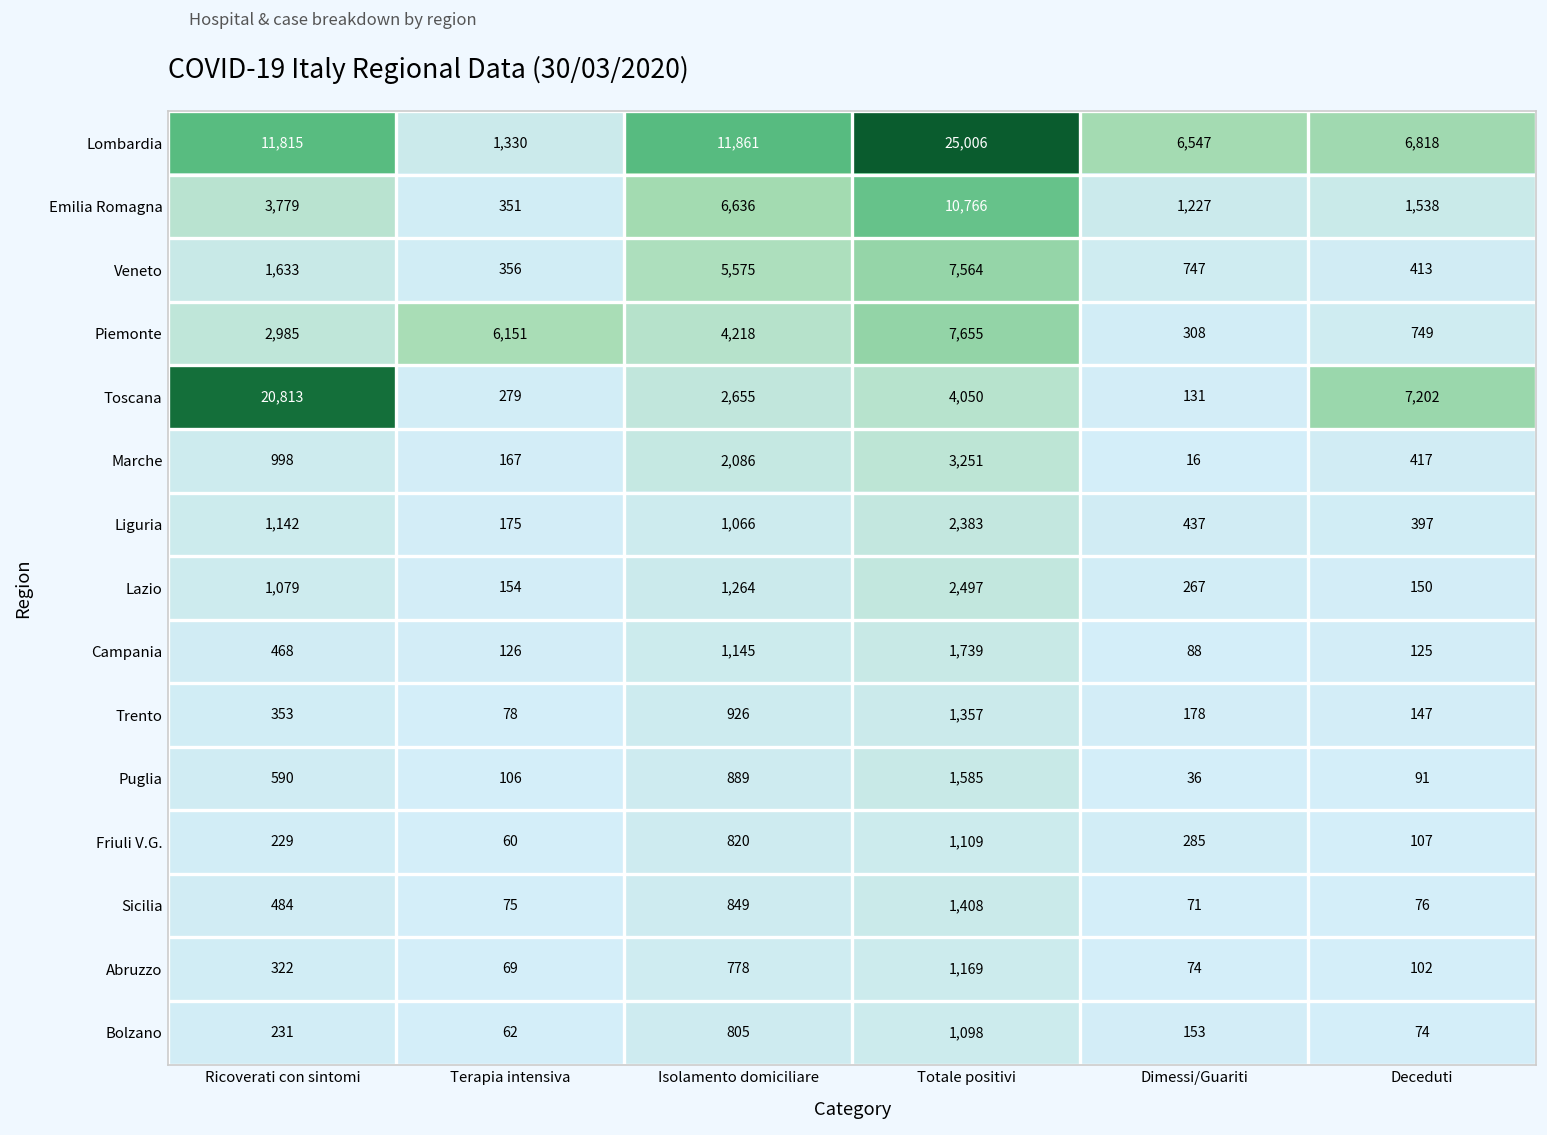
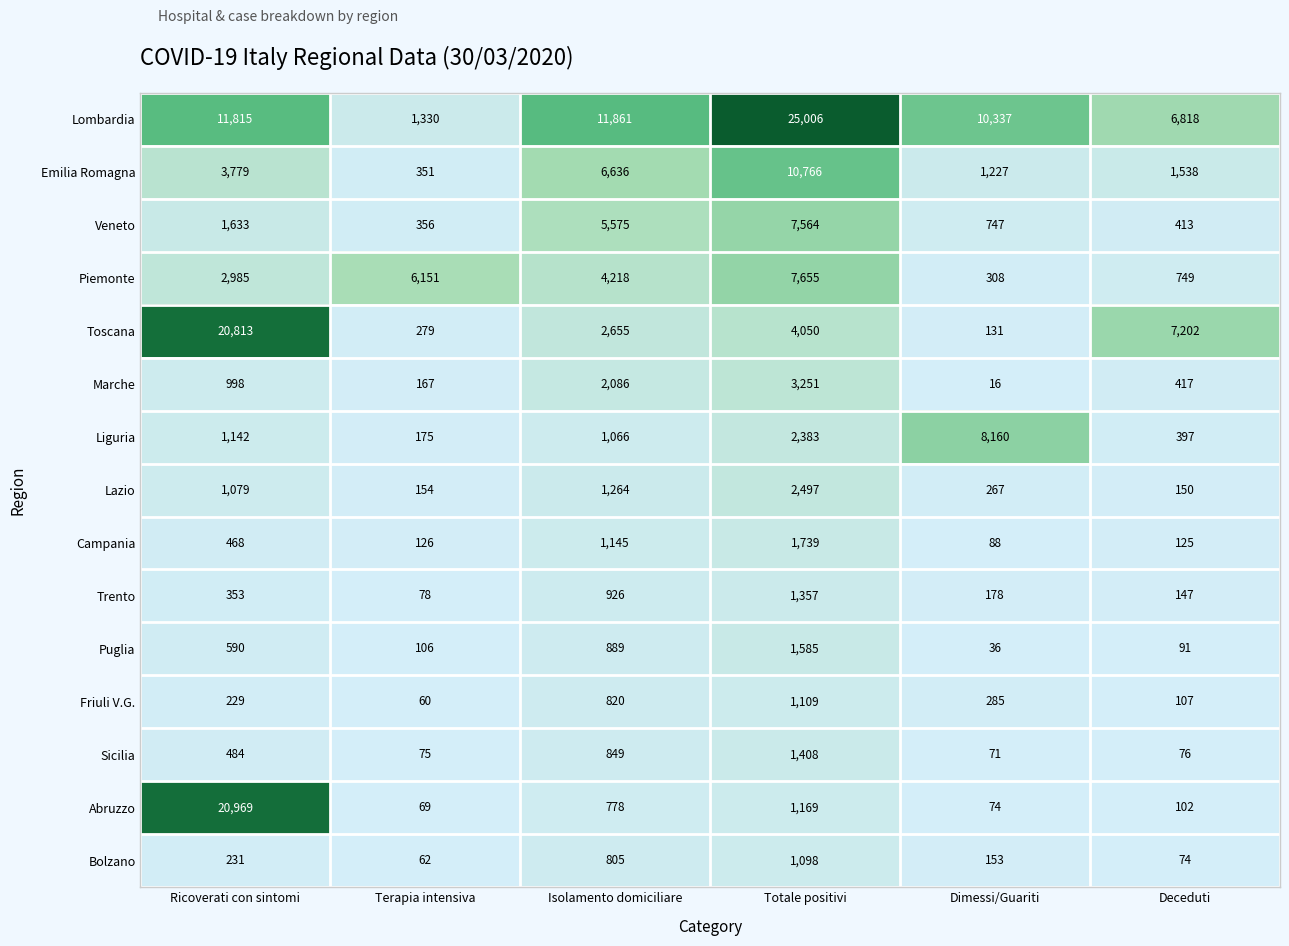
Lombardia, Dimessi/Guariti: 6,547 -> 10,337
Liguria, Dimessi/Guariti: 437 -> 8,160
Abruzzo, Ricoverati con sintomi: 322 -> 20,969
